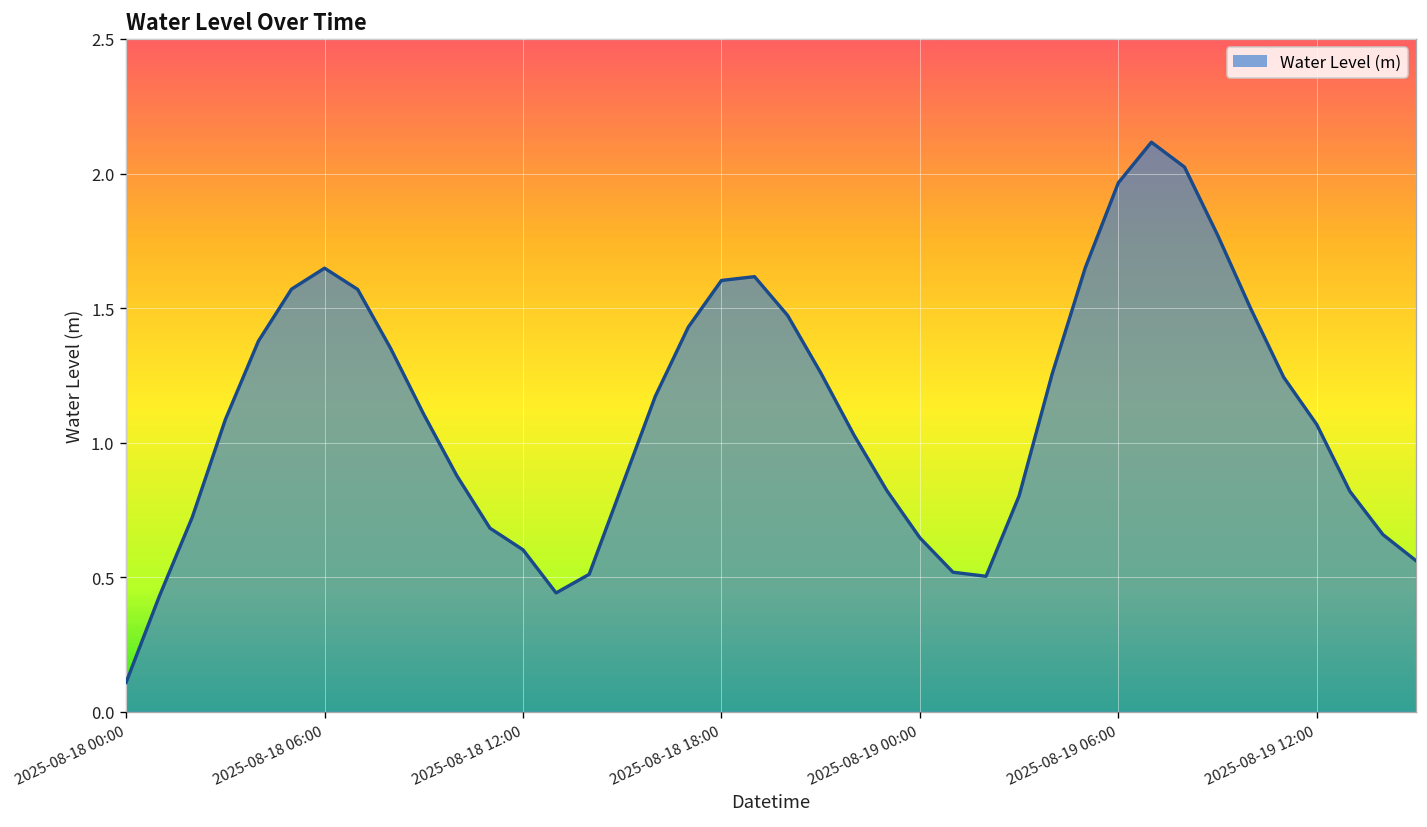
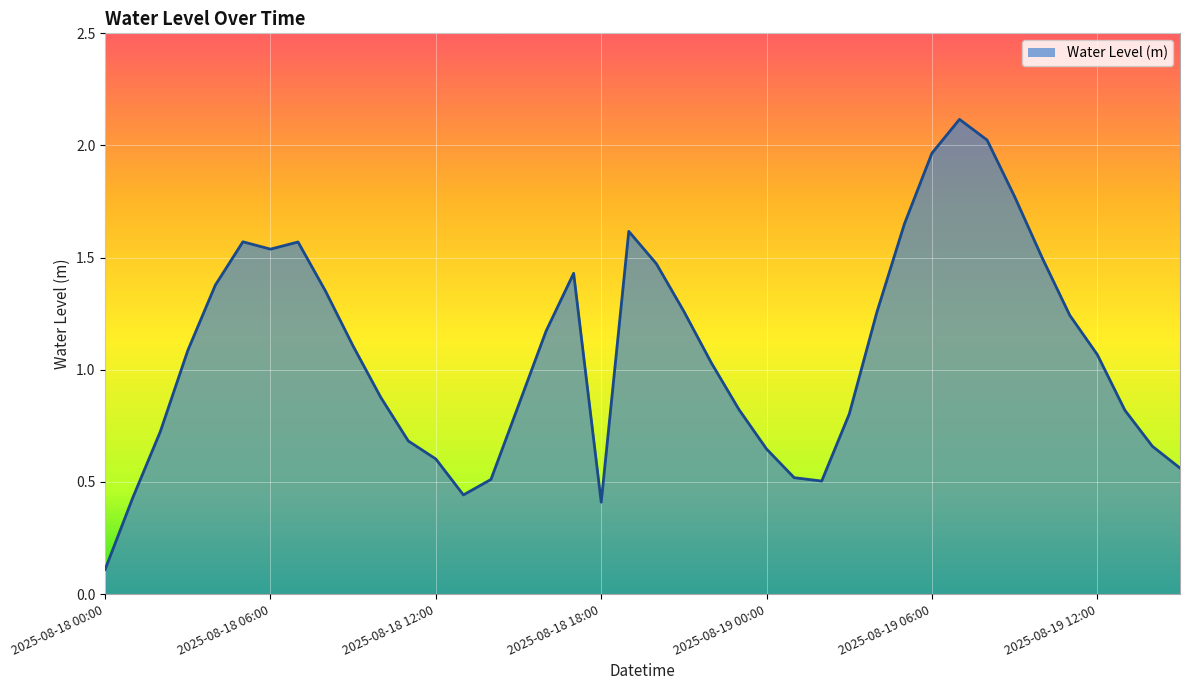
2025-08-18 06:00: 1.65 -> 1.54
2025-08-18 18:00: 1.60 -> 0.41
